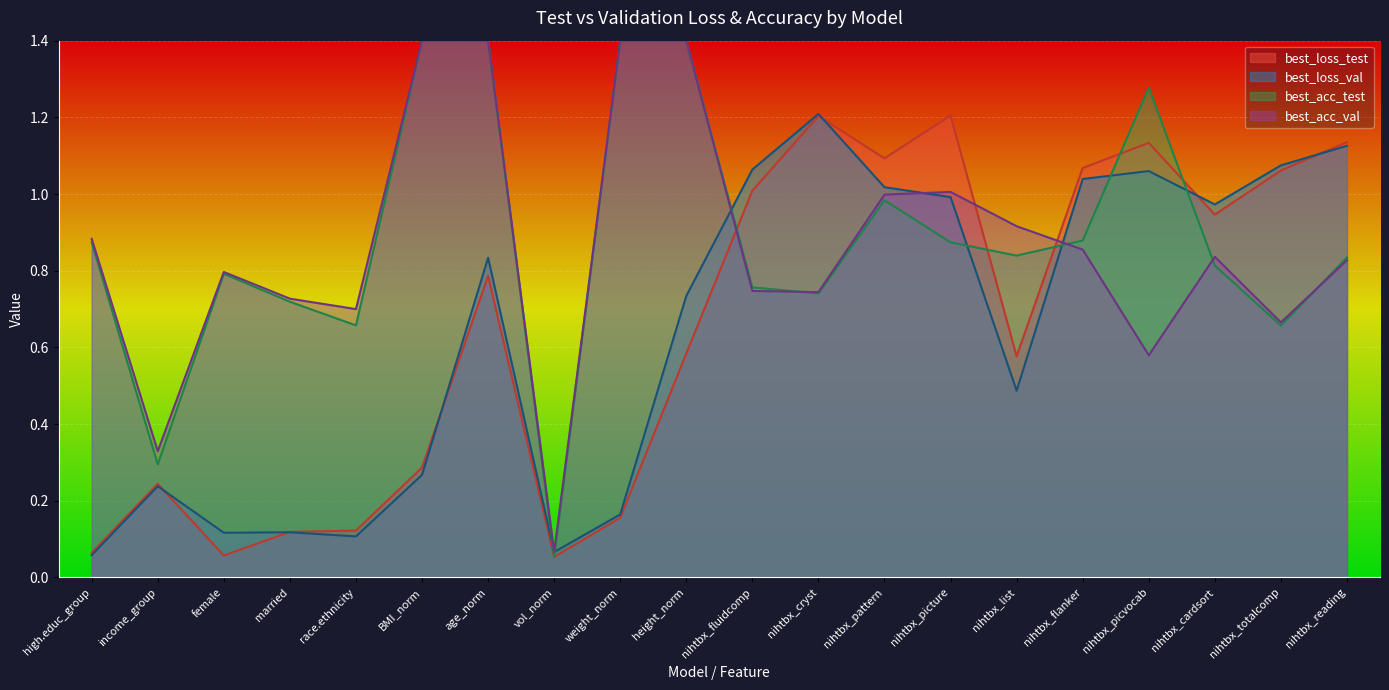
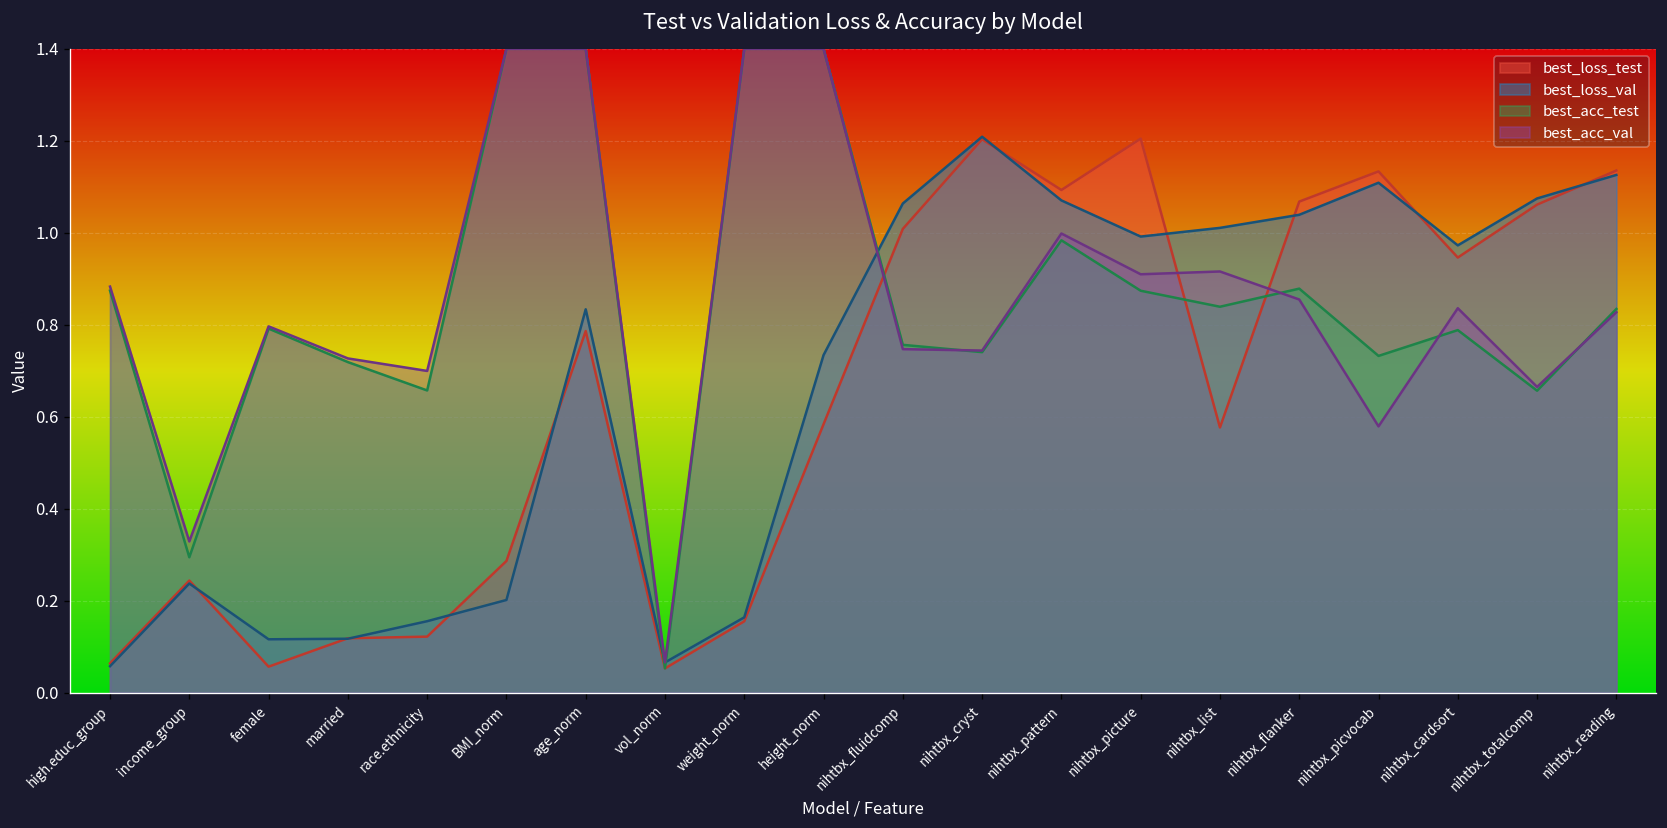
best_loss_val, race.ethnicity: 0.11 -> 0.16
best_loss_val, BMI_norm: 0.27 -> 0.20
best_loss_val, nihtbx_pattern: 1.02 -> 1.07
best_acc_val, nihtbx_picture: 1.01 -> 0.91
best_loss_val, nihtbx_list: 0.49 -> 1.01
best_loss_val, nihtbx_picvocab: 1.06 -> 1.11
best_acc_test, nihtbx_picvocab: 1.28 -> 0.73
best_acc_test, nihtbx_cardsort: 0.81 -> 0.79
